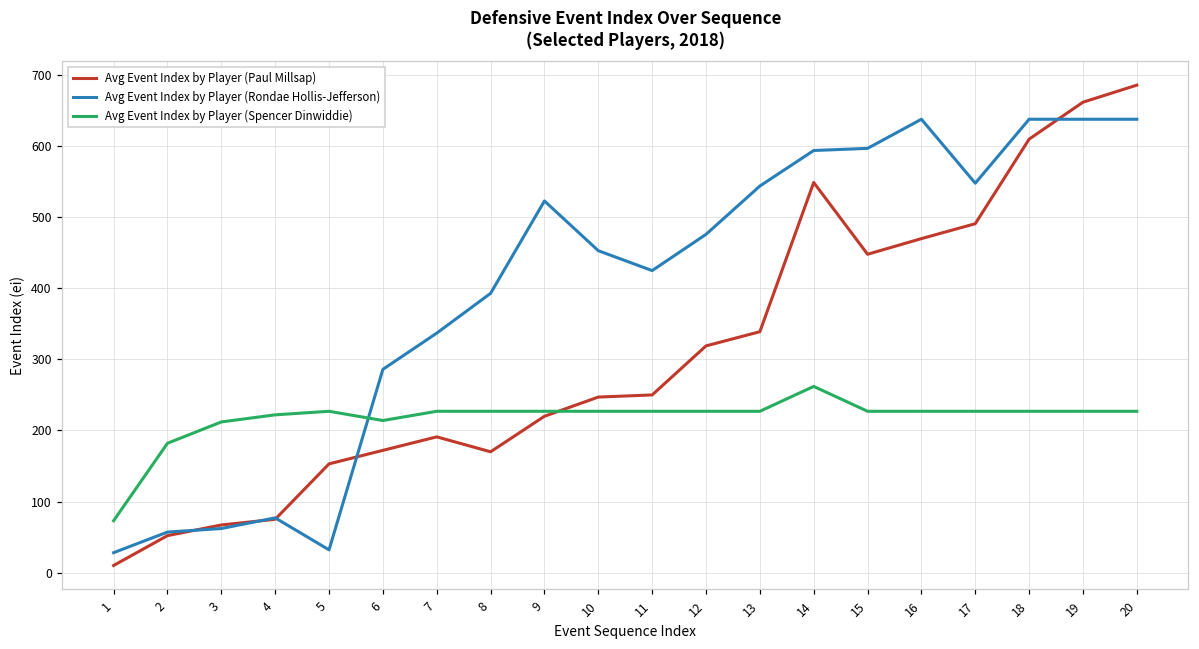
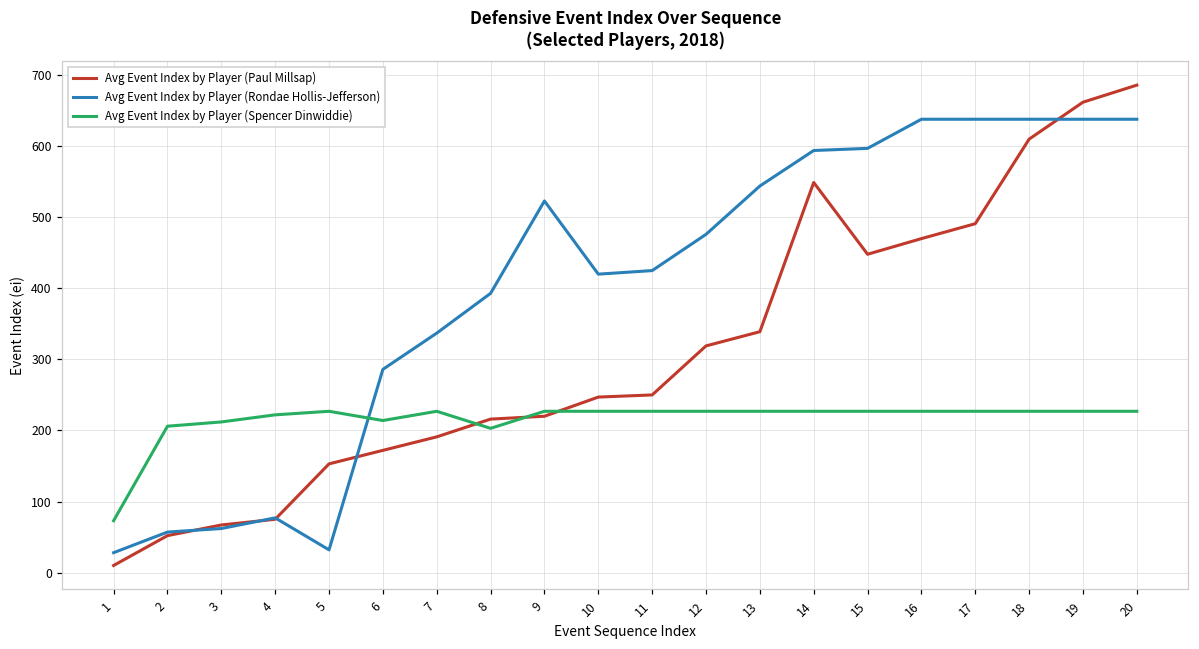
Avg Event Index by Player (Spencer Dinwiddie), 2: 180 -> 210
Avg Event Index by Player (Paul Millsap), 8: 170 -> 220
Avg Event Index by Player (Spencer Dinwiddie), 8: 230 -> 200
Avg Event Index by Player (Rondae Hollis-Jefferson), 10: 450 -> 420
Avg Event Index by Player (Spencer Dinwiddie), 14: 260 -> 230
Avg Event Index by Player (Rondae Hollis-Jefferson), 17: 550 -> 640
